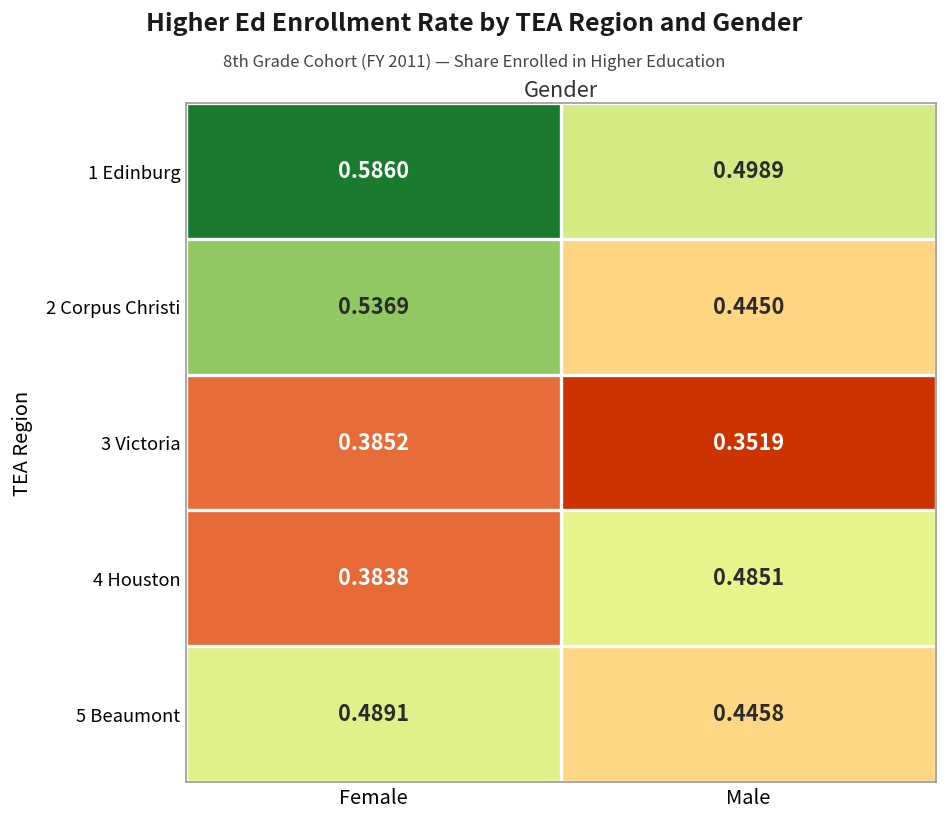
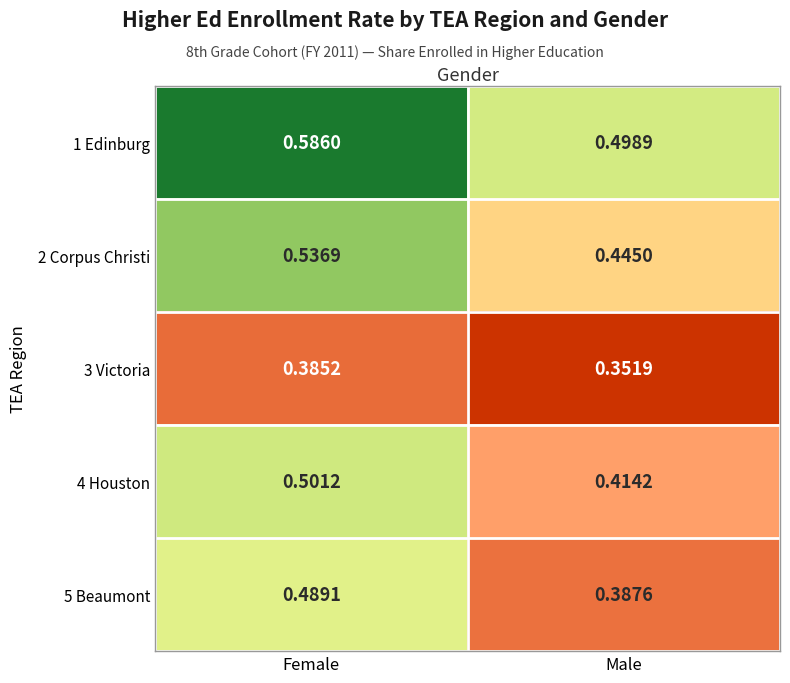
4 Houston, Female: 0.3838 -> 0.5012
4 Houston, Male: 0.4851 -> 0.4142
5 Beaumont, Male: 0.4458 -> 0.3876
